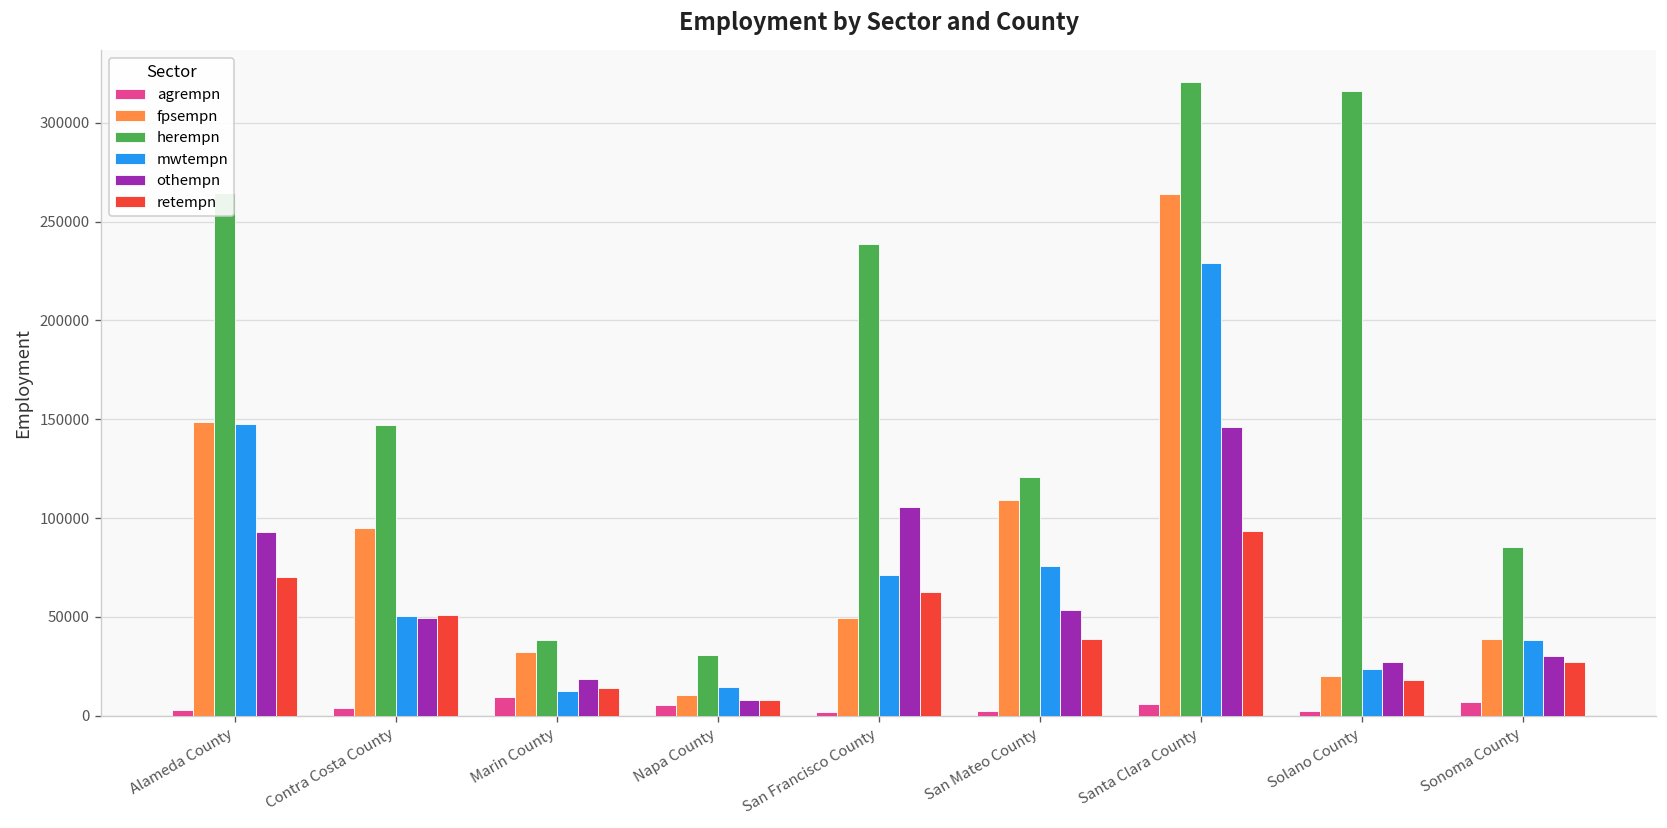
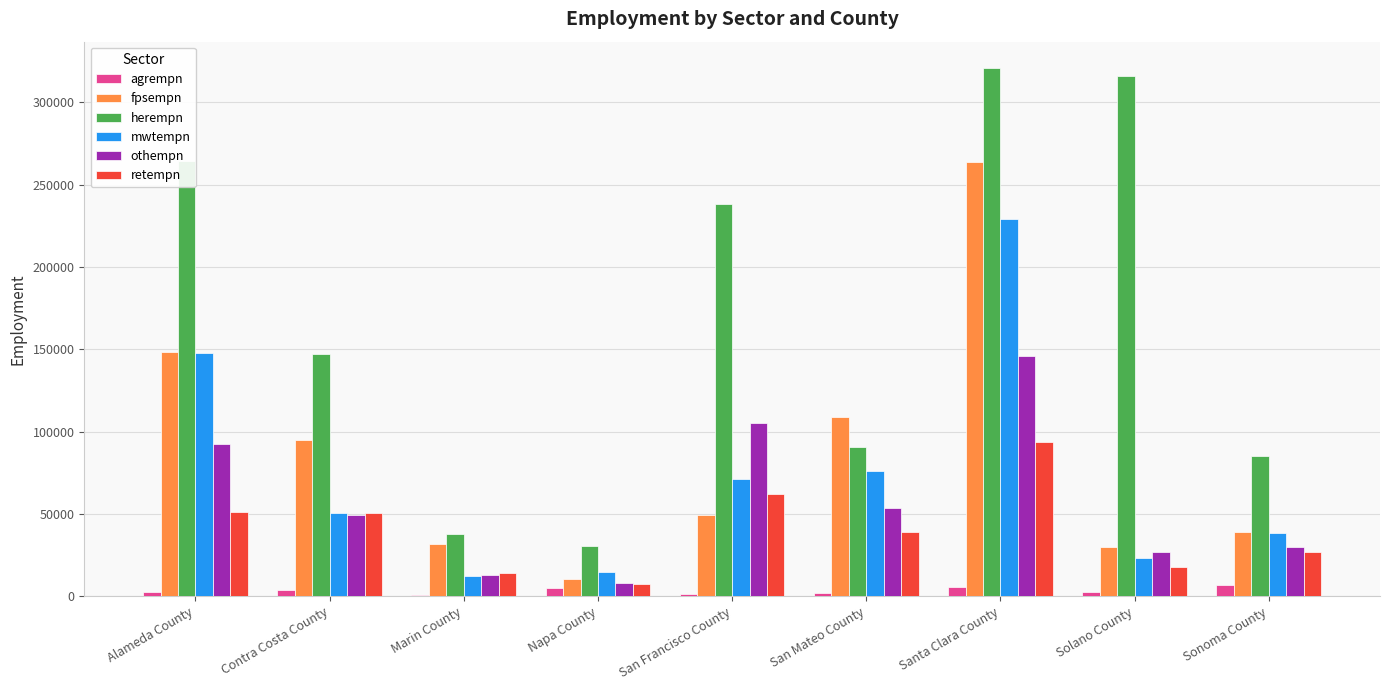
retempn, Alameda County: 70000 -> 51000
agrempn, Marin County: 9000 -> 1000
othempn, Marin County: 19000 -> 13000
herempn, San Mateo County: 121000 -> 91000
fpsempn, Solano County: 20000 -> 30000
